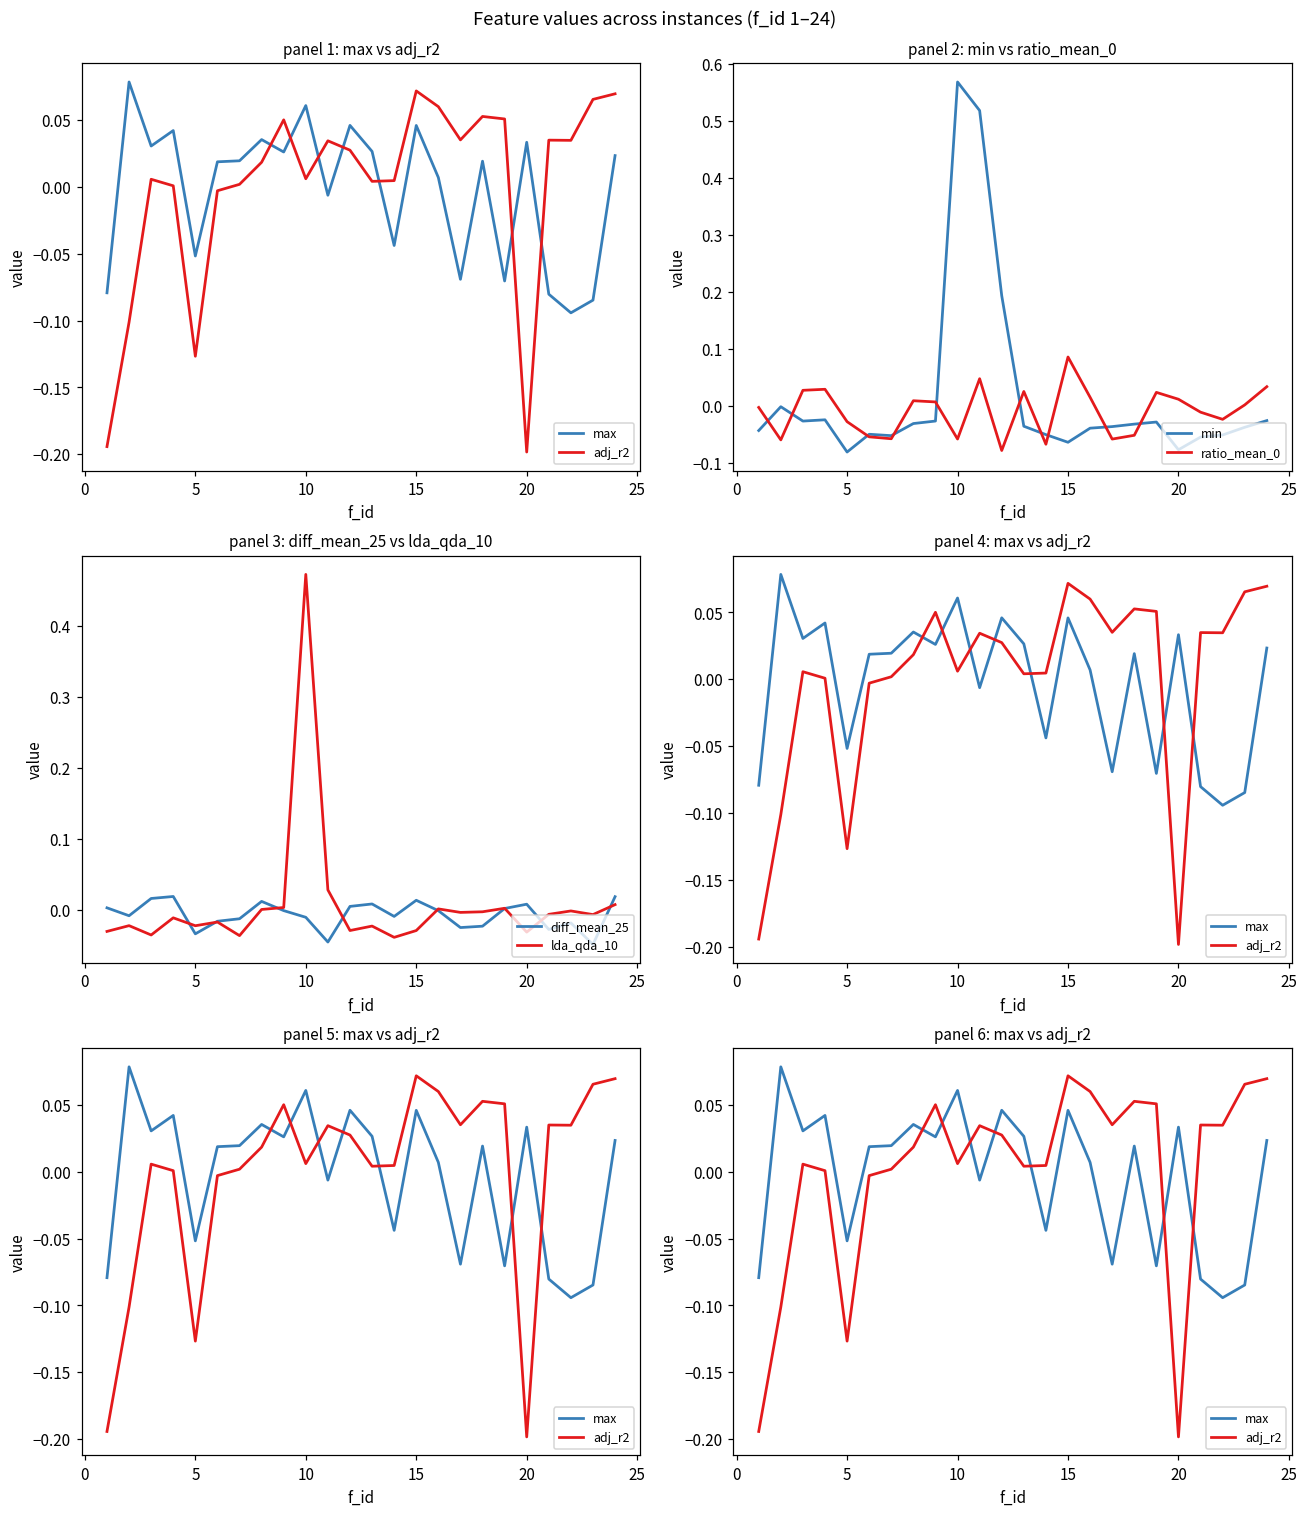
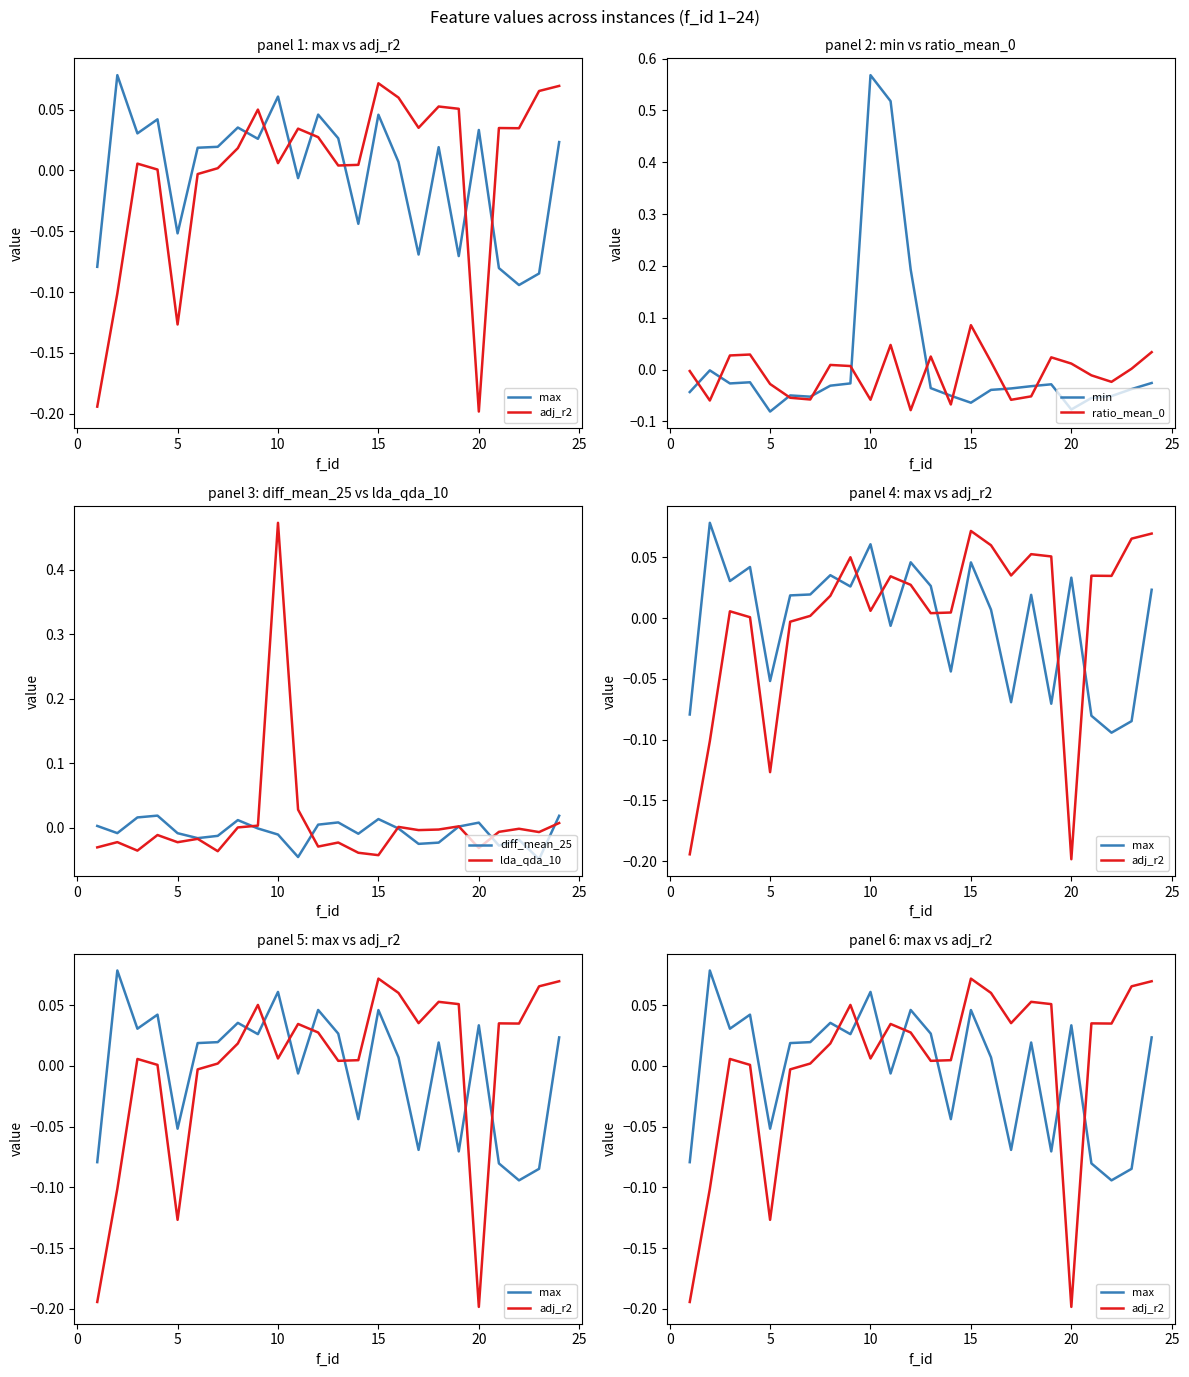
panel 3: diff_mean_25 vs lda_qda_10, diff_mean_25, 5: -0.03 -> -0.01
panel 3: diff_mean_25 vs lda_qda_10, lda_qda_10, 15: -0.03 -> -0.04
